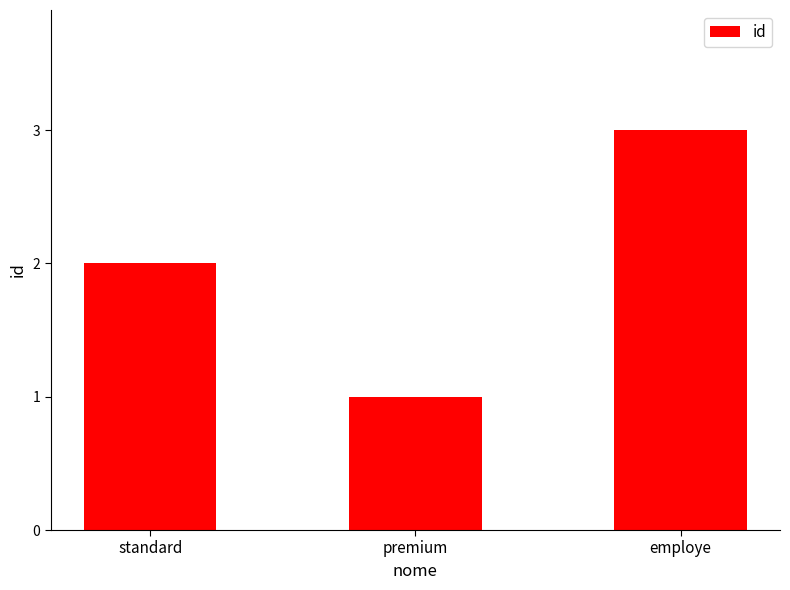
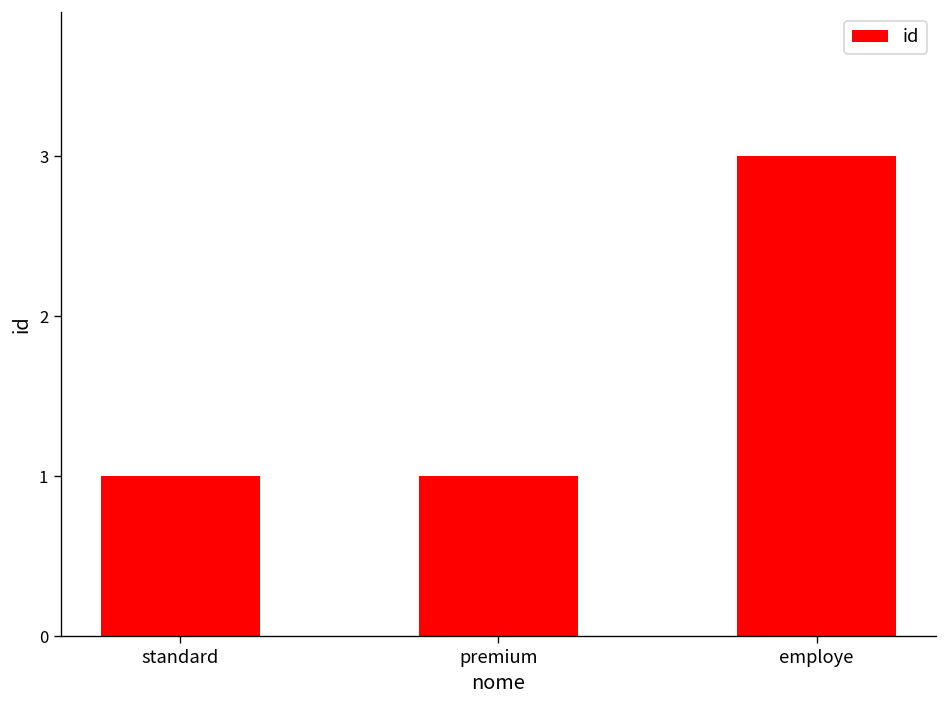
standard: 2 -> 1
